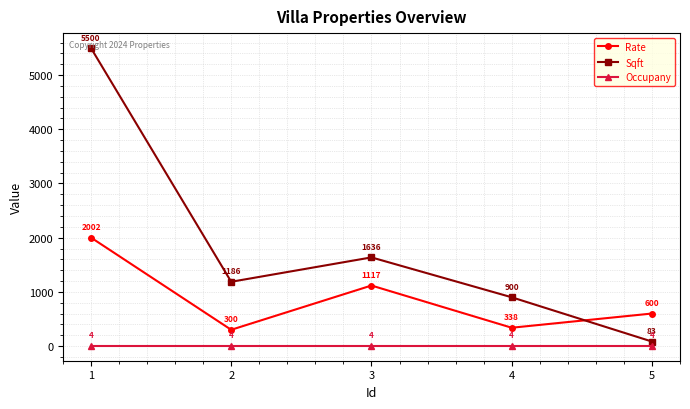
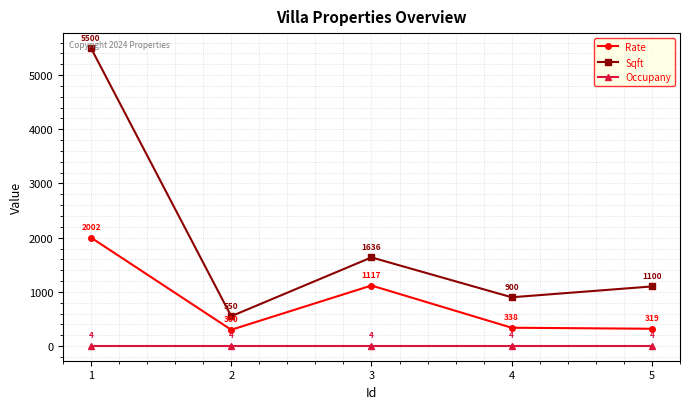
Sqft, 2: 1186 -> 550
Rate, 5: 600 -> 319
Sqft, 5: 83 -> 1100
